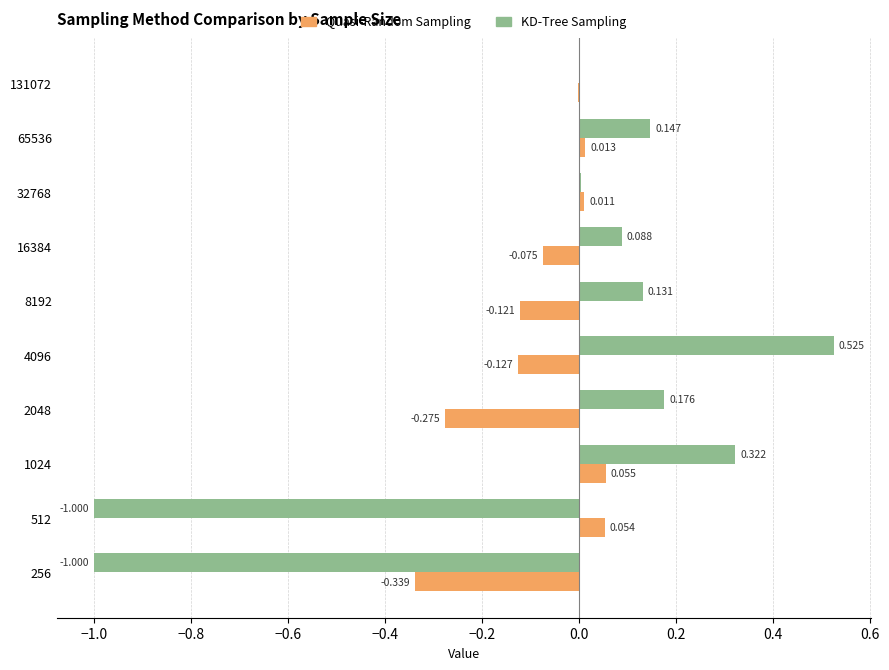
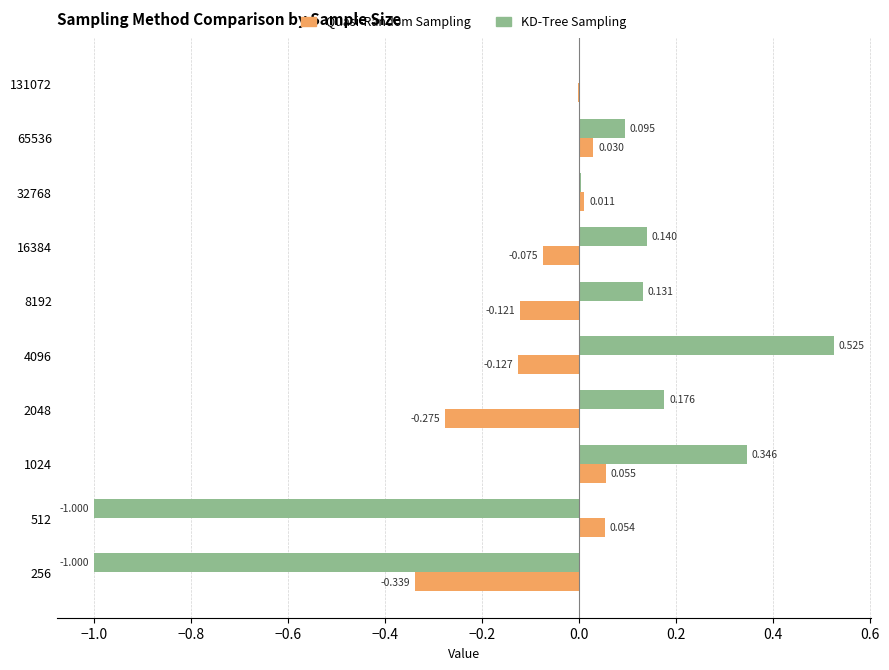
KD-Tree Sampling, 65536: 0.147 -> 0.095
Quasi-Random Sampling, 65536: 0.013 -> 0.030
KD-Tree Sampling, 16384: 0.088 -> 0.140
KD-Tree Sampling, 1024: 0.322 -> 0.346
